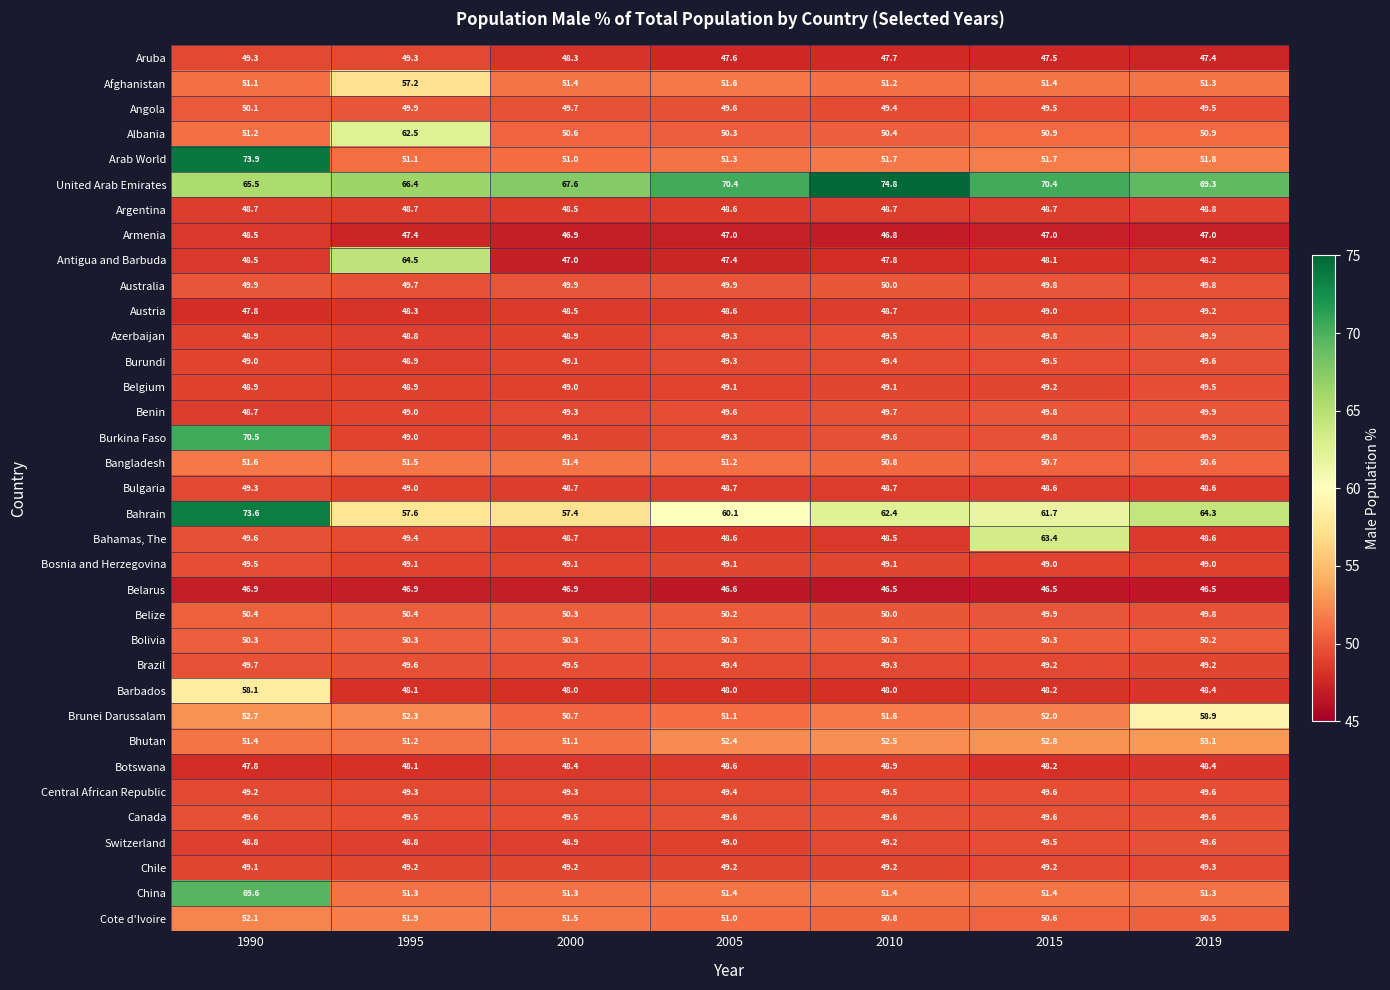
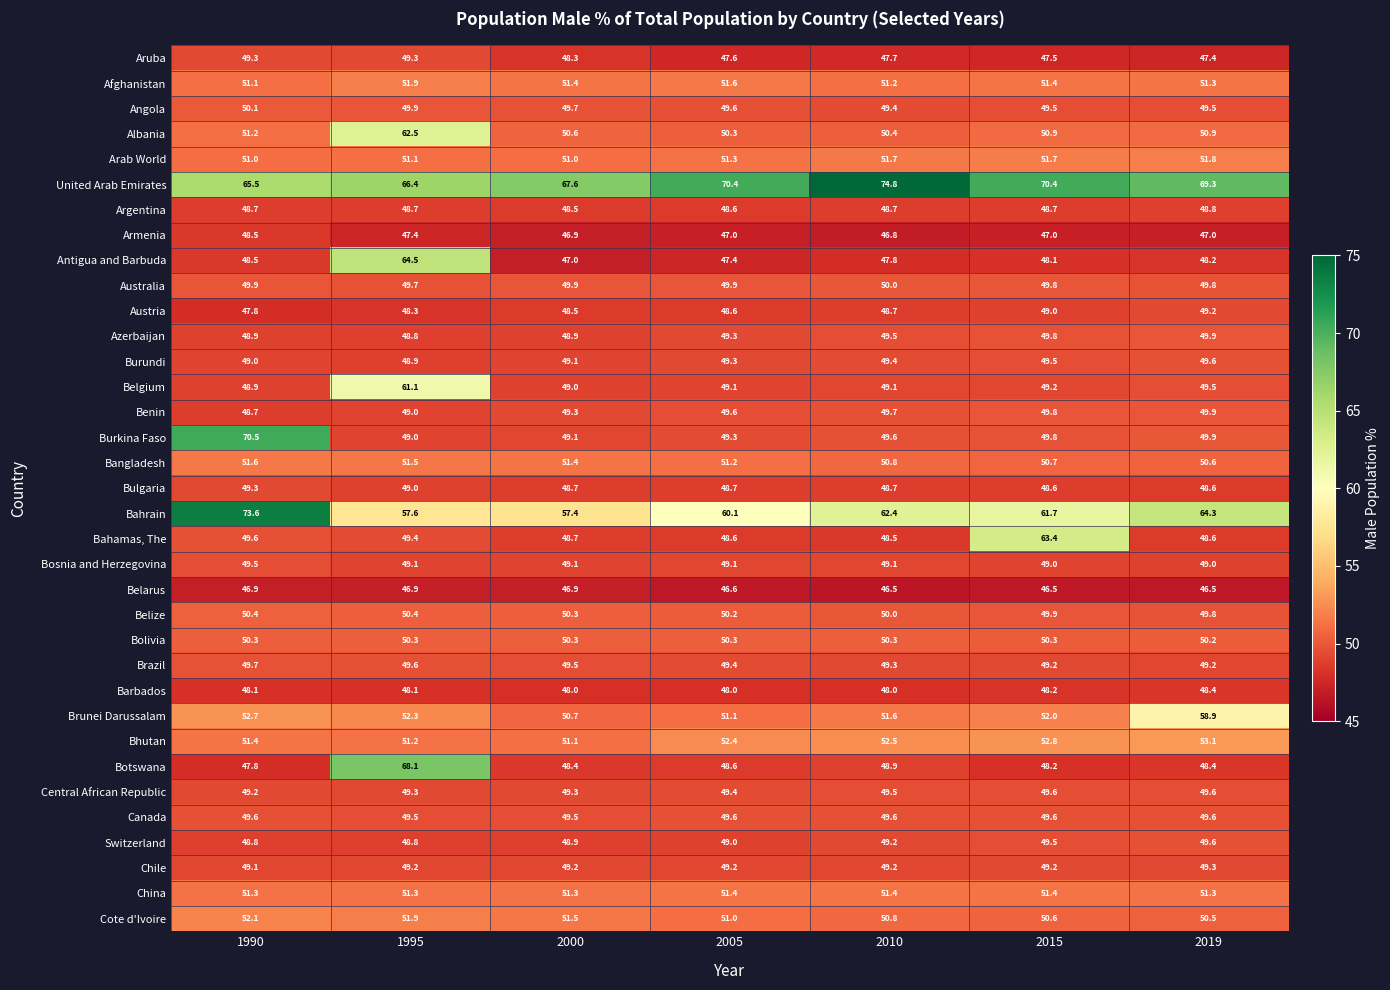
Afghanistan, 1995: 57.2 -> 51.9
Arab World, 1990: 73.9 -> 51.0
Belgium, 1995: 48.9 -> 61.1
Barbados, 1990: 58.1 -> 48.1
Botswana, 1995: 48.1 -> 68.1
China, 1990: 69.6 -> 51.3
